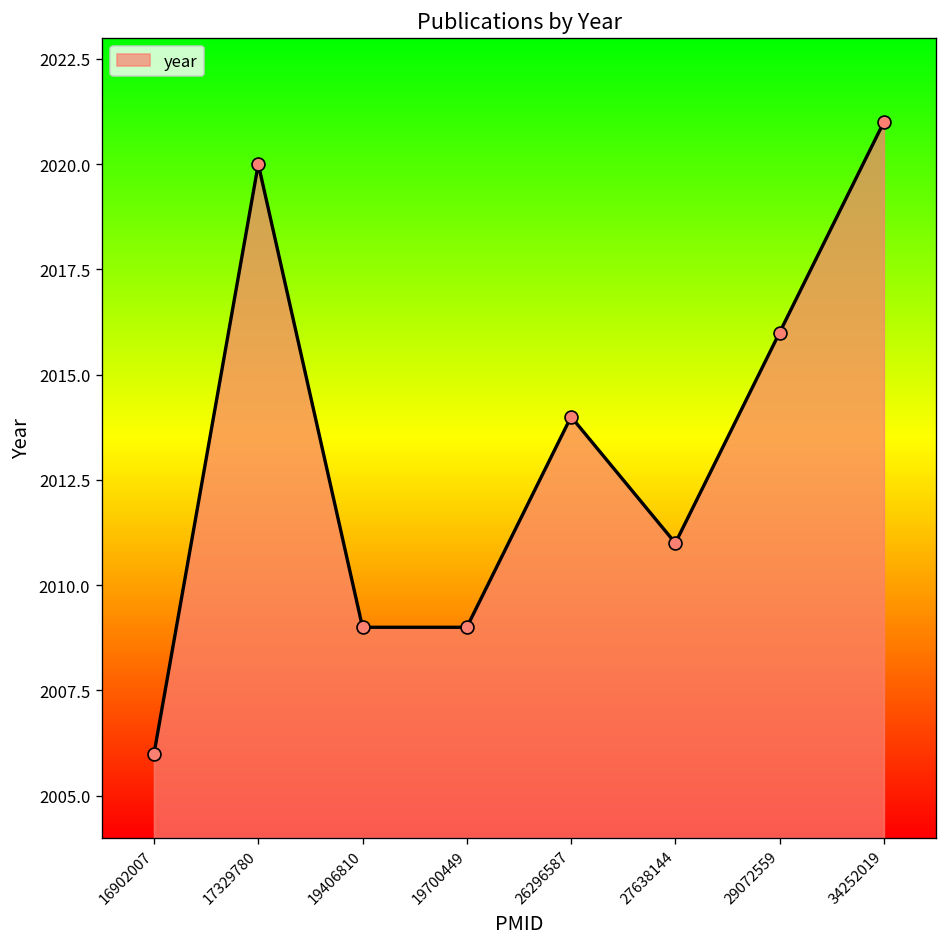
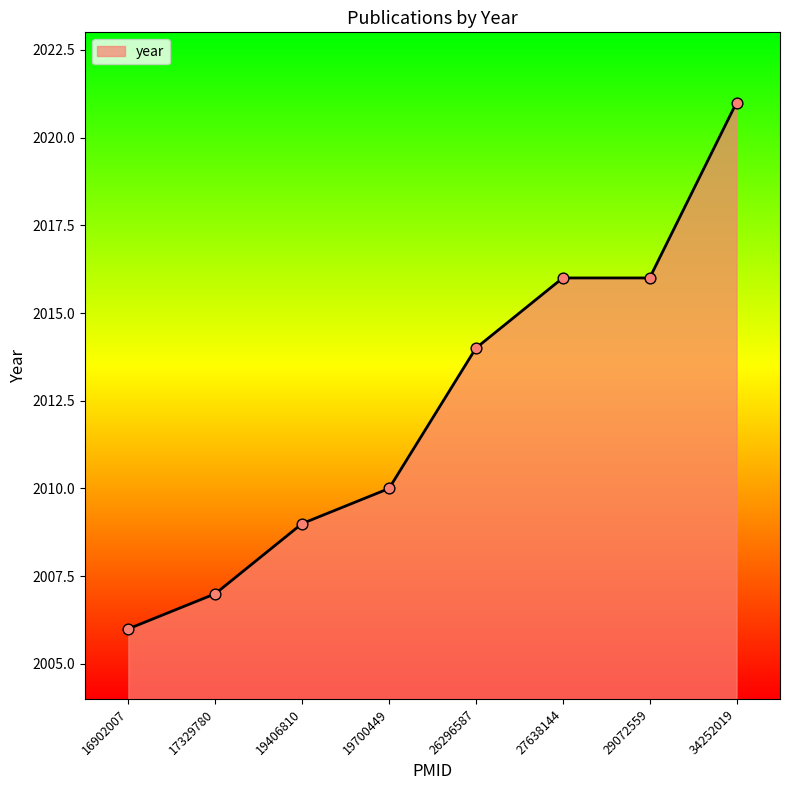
17329780: 2020 -> 2007
19700449: 2009 -> 2010
27638144: 2011 -> 2016
